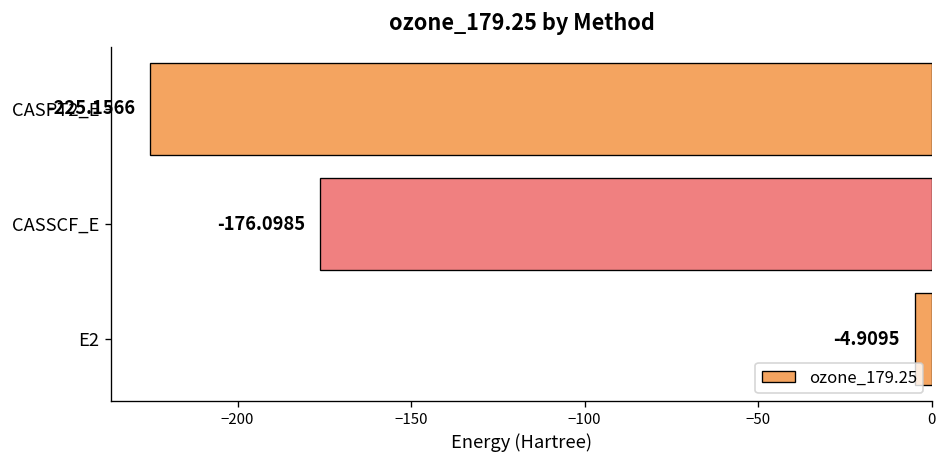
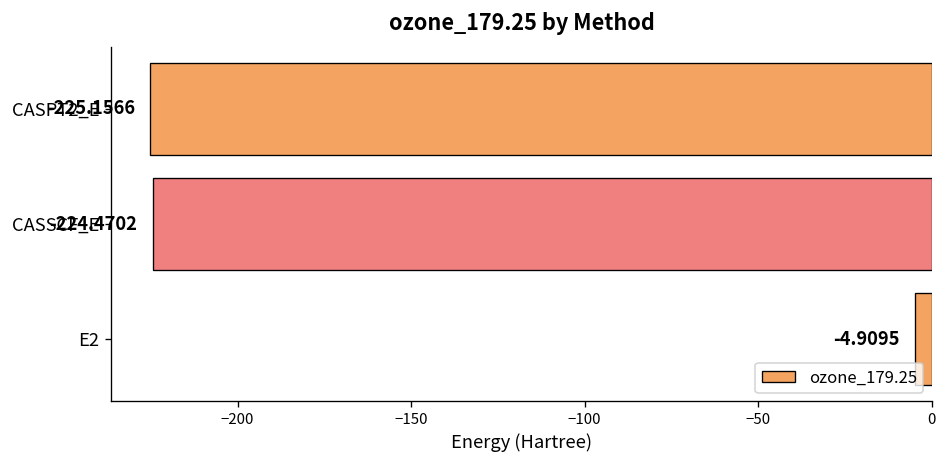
CASSCF_E: -176.0985 -> -224.4702
